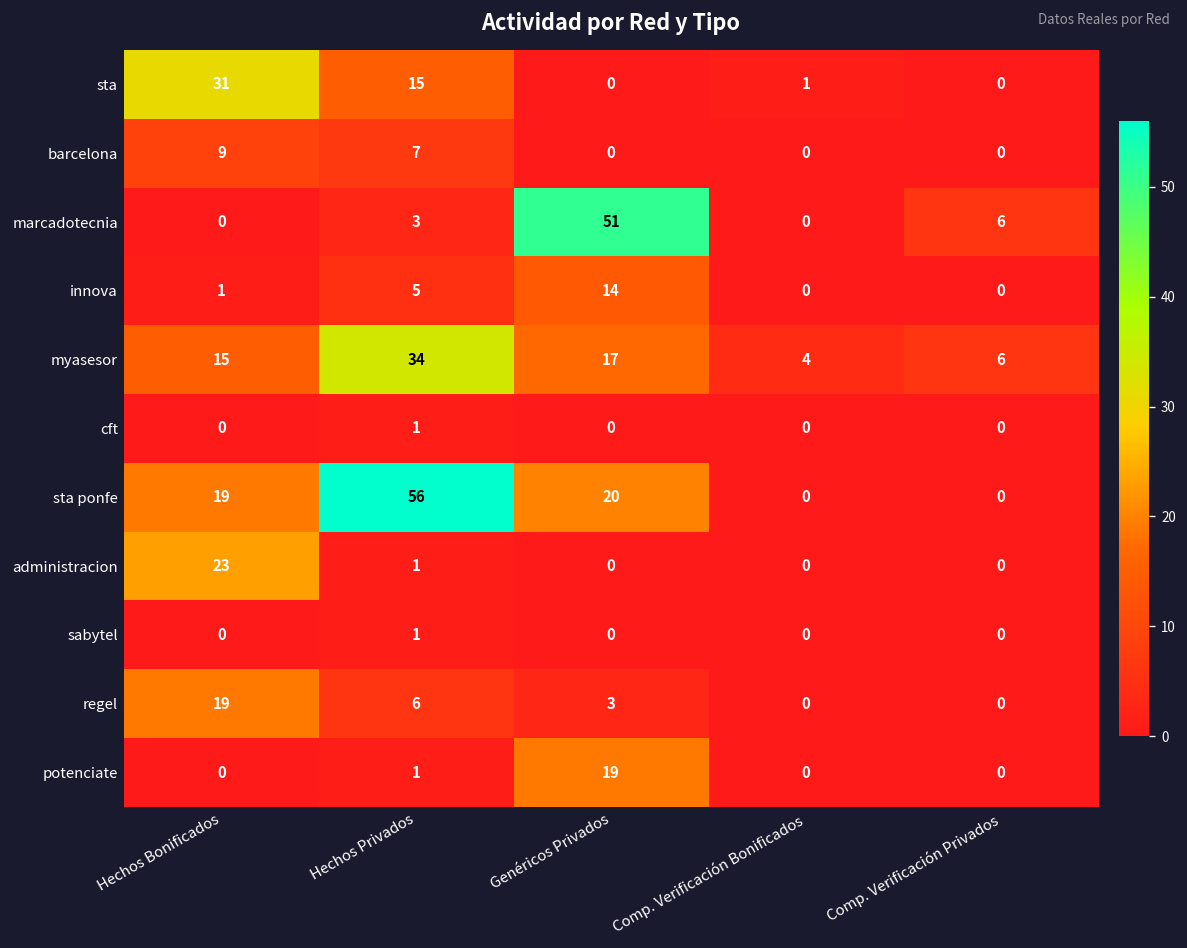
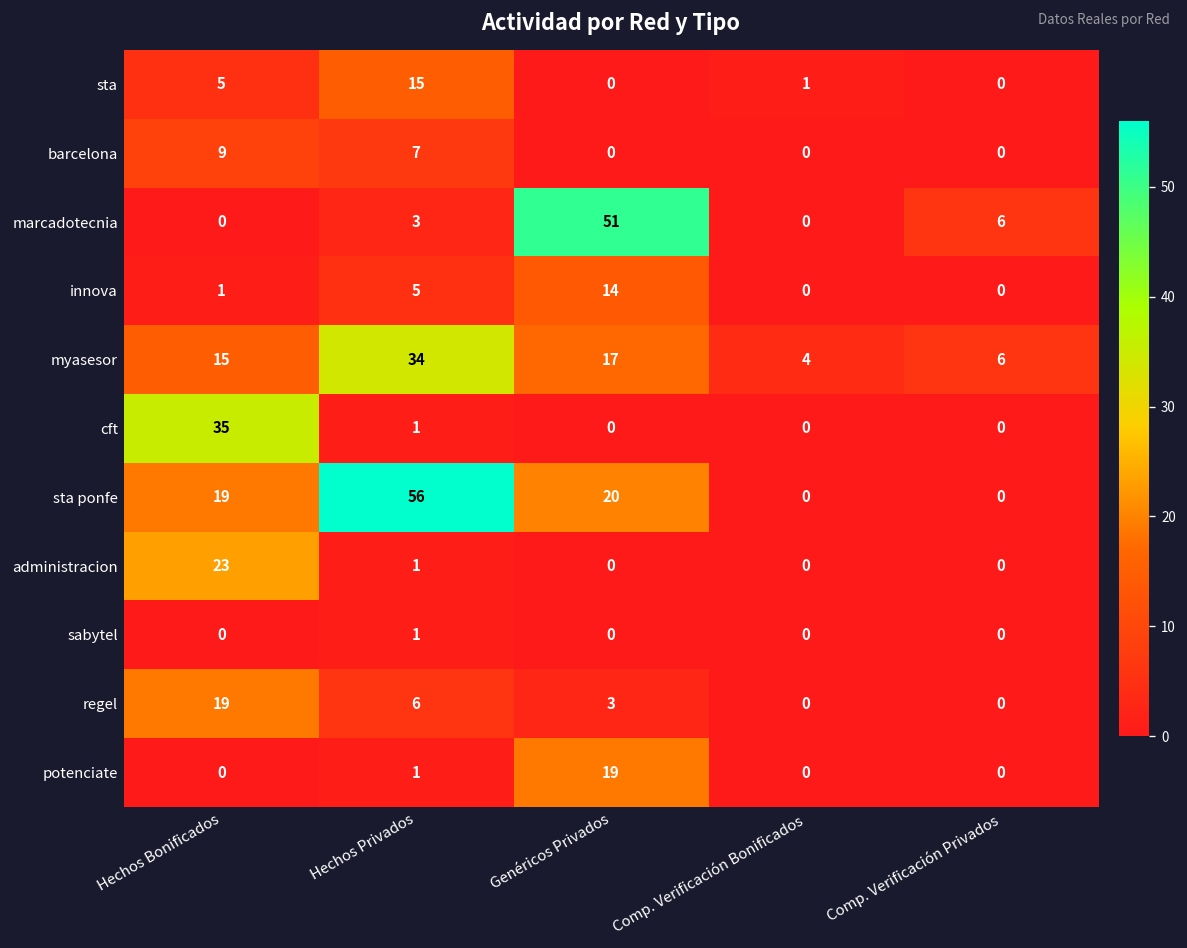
sta, Hechos Bonificados: 31 -> 5
cft, Hechos Bonificados: 0 -> 35
